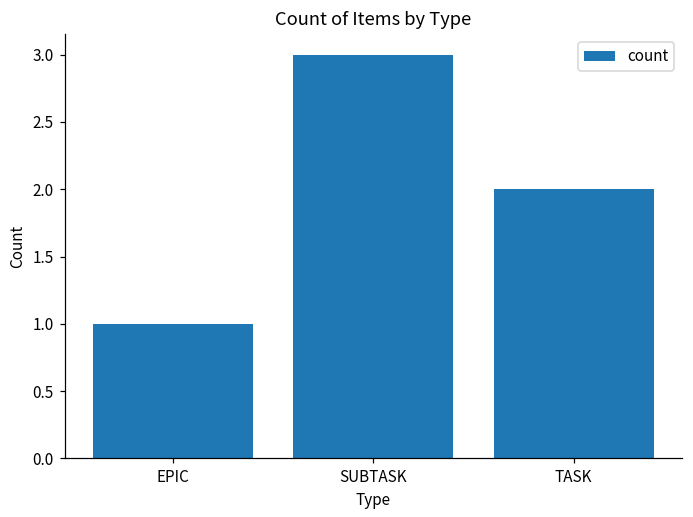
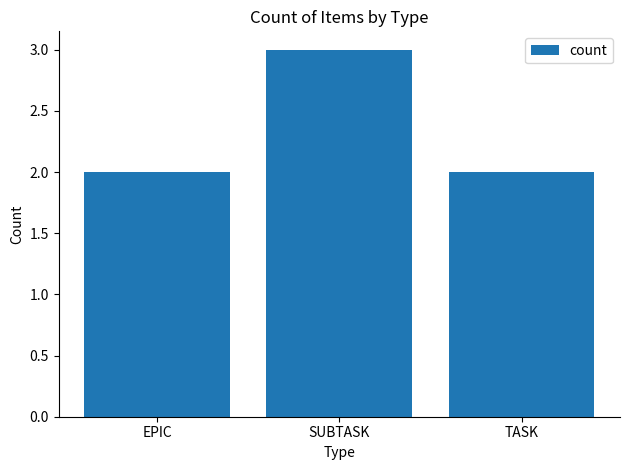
EPIC: 1 -> 2
